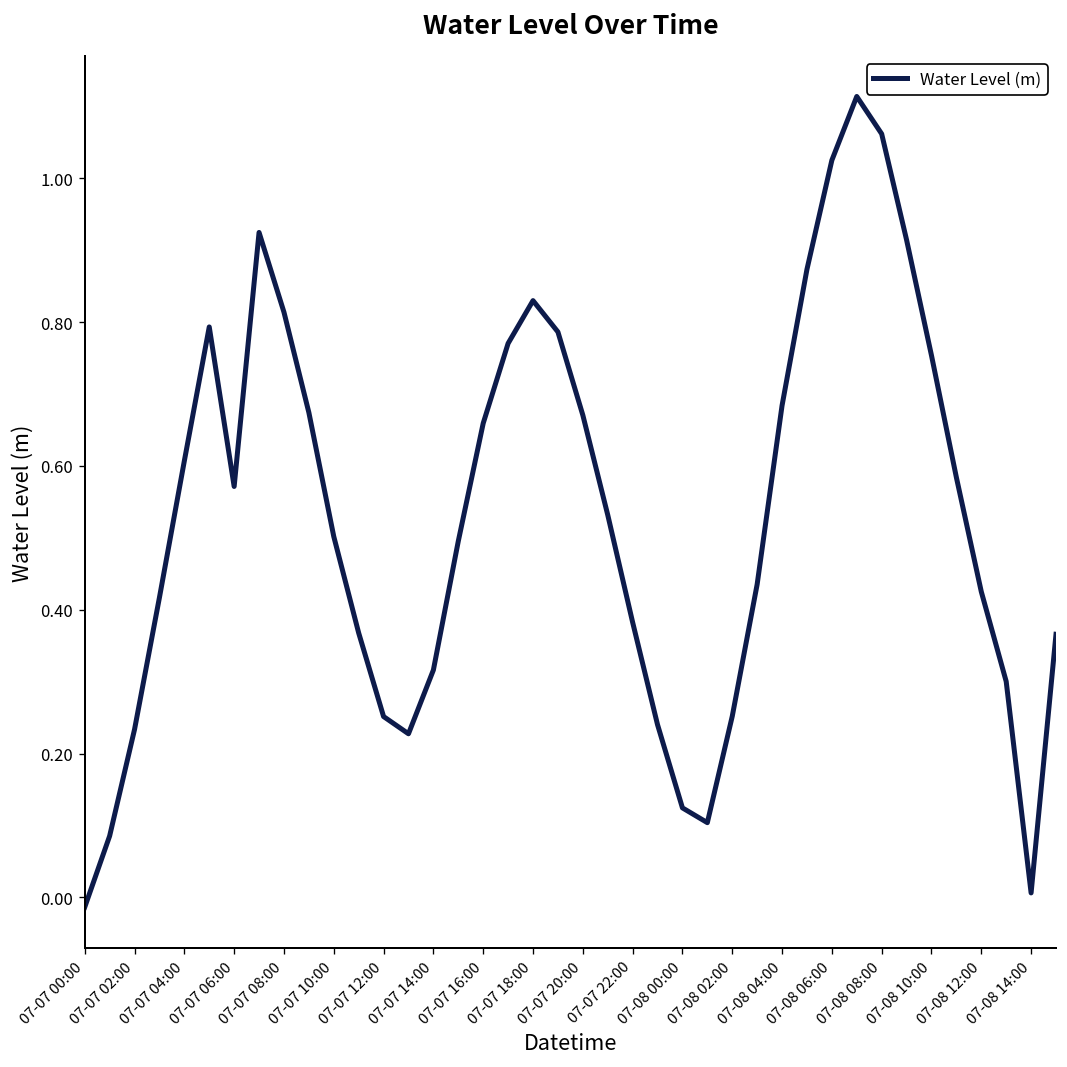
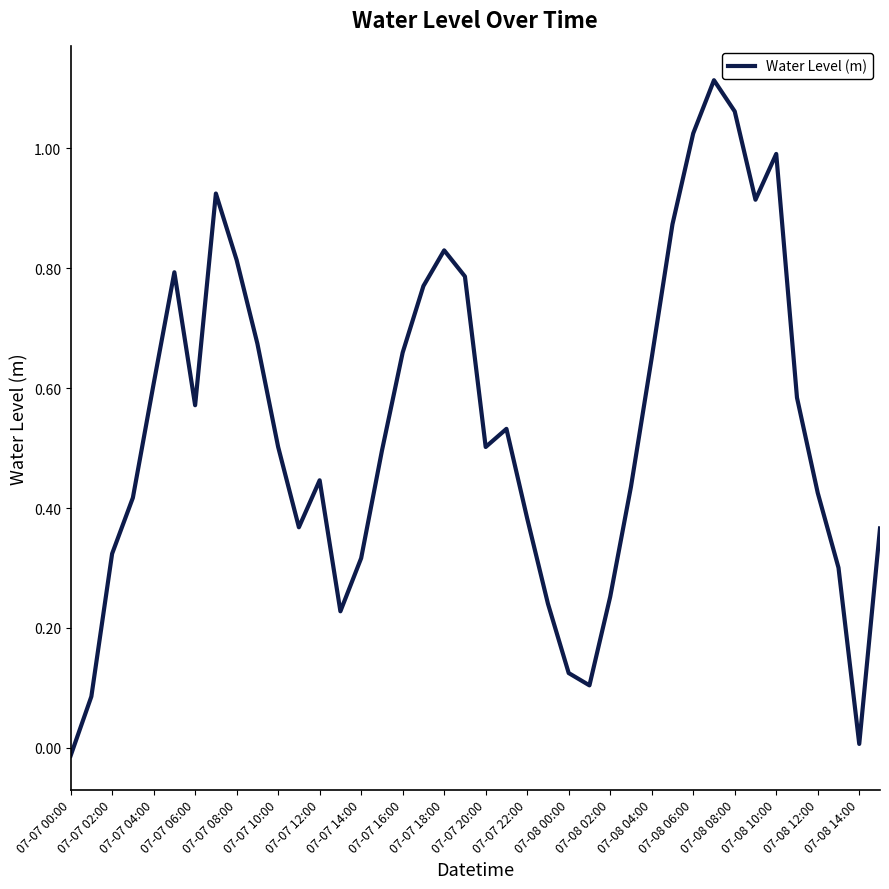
07-07 02:00: 0.23 -> 0.32
07-07 12:00: 0.25 -> 0.45
07-07 20:00: 0.67 -> 0.50
07-08 04:00: 0.68 -> 0.65
07-08 10:00: 0.75 -> 0.99
